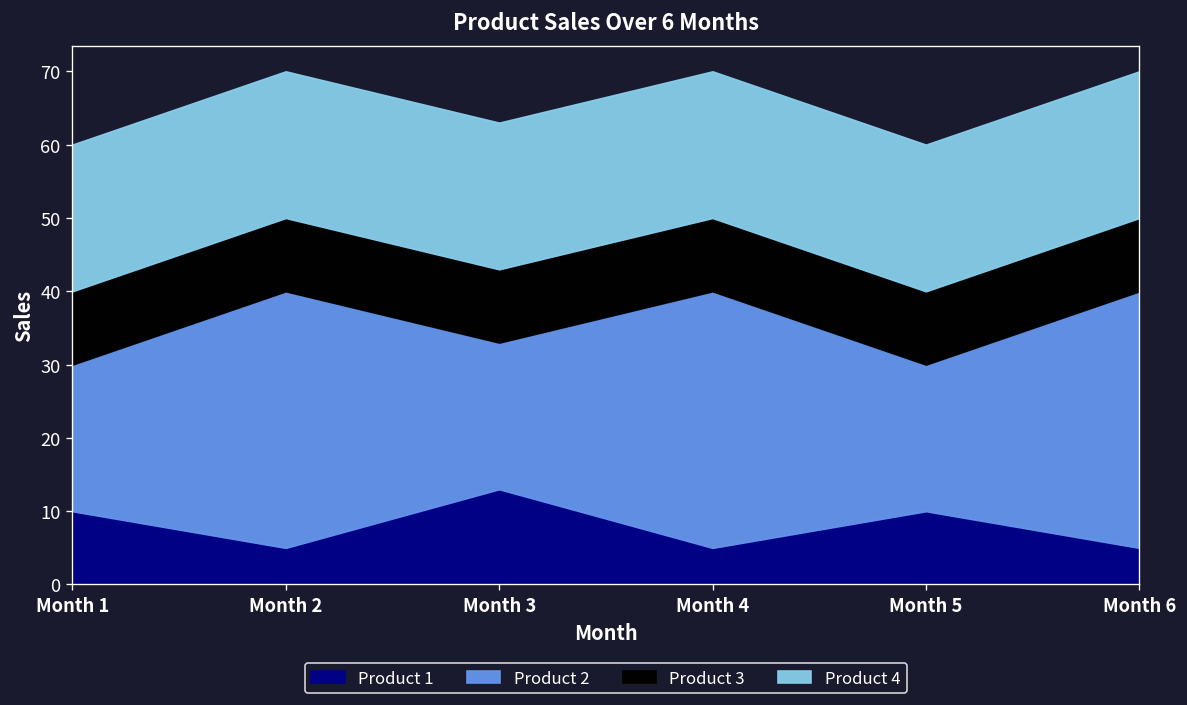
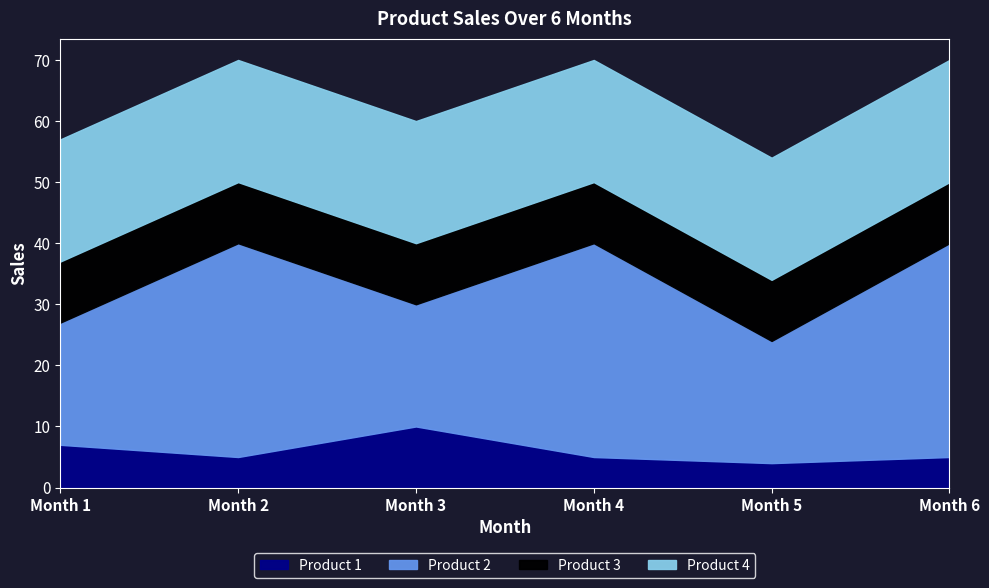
Product 1, Month 1: 10 -> 7
Product 1, Month 3: 13 -> 10
Product 1, Month 5: 10 -> 4
